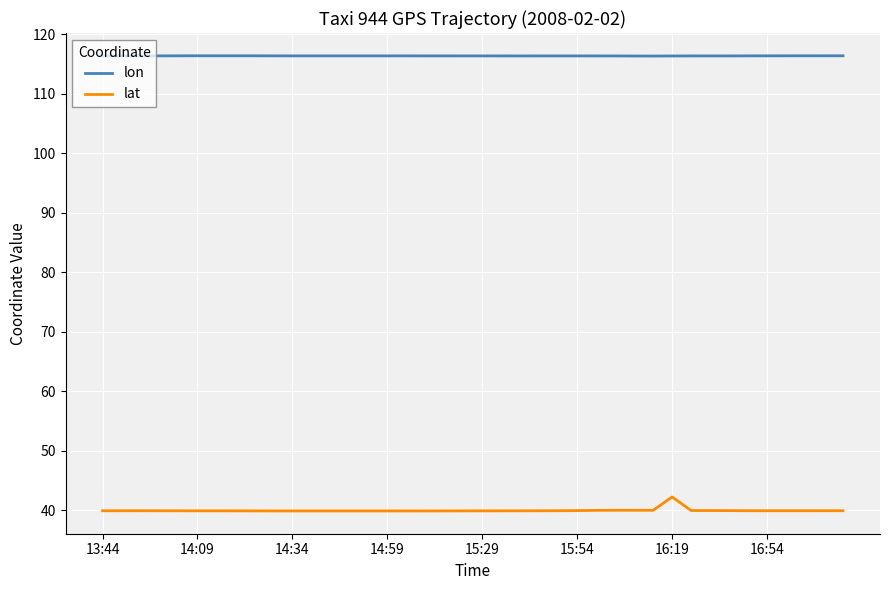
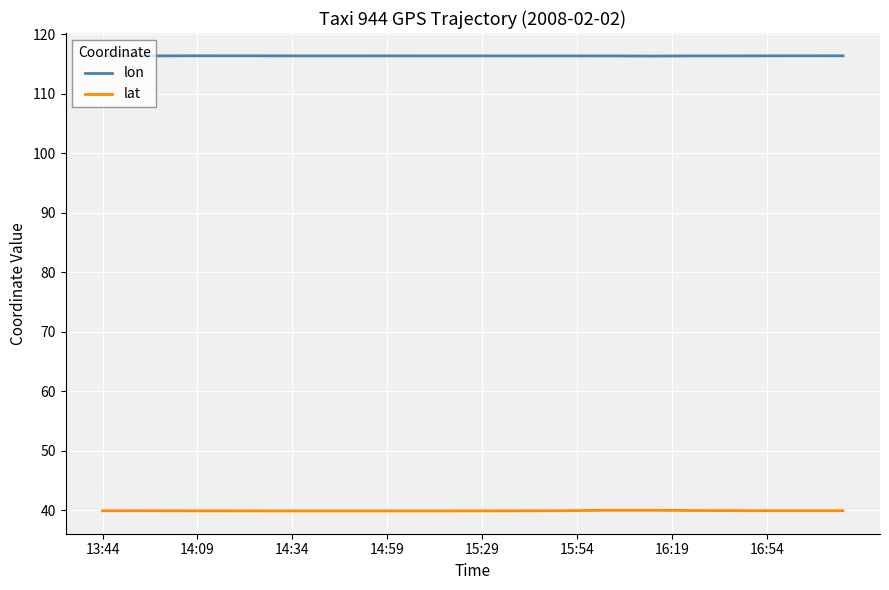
lat, 16:19: 42 -> 40
